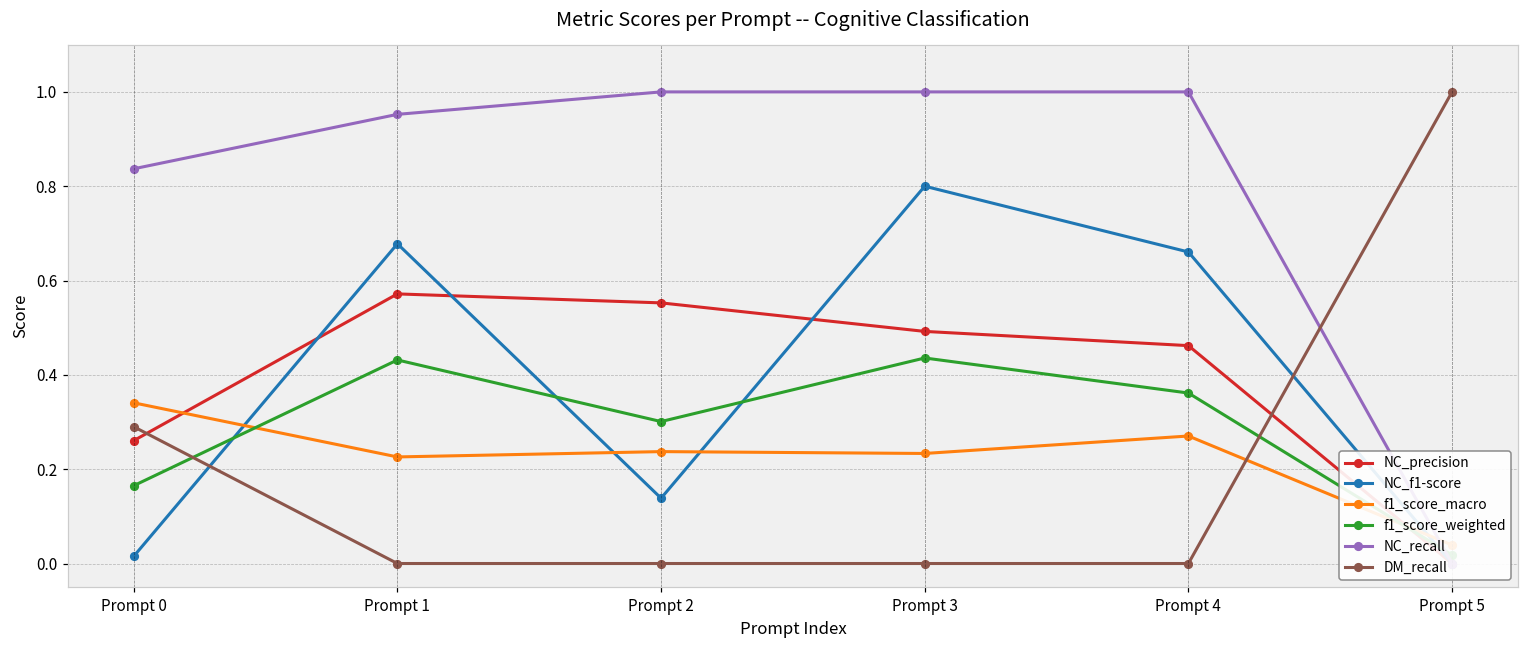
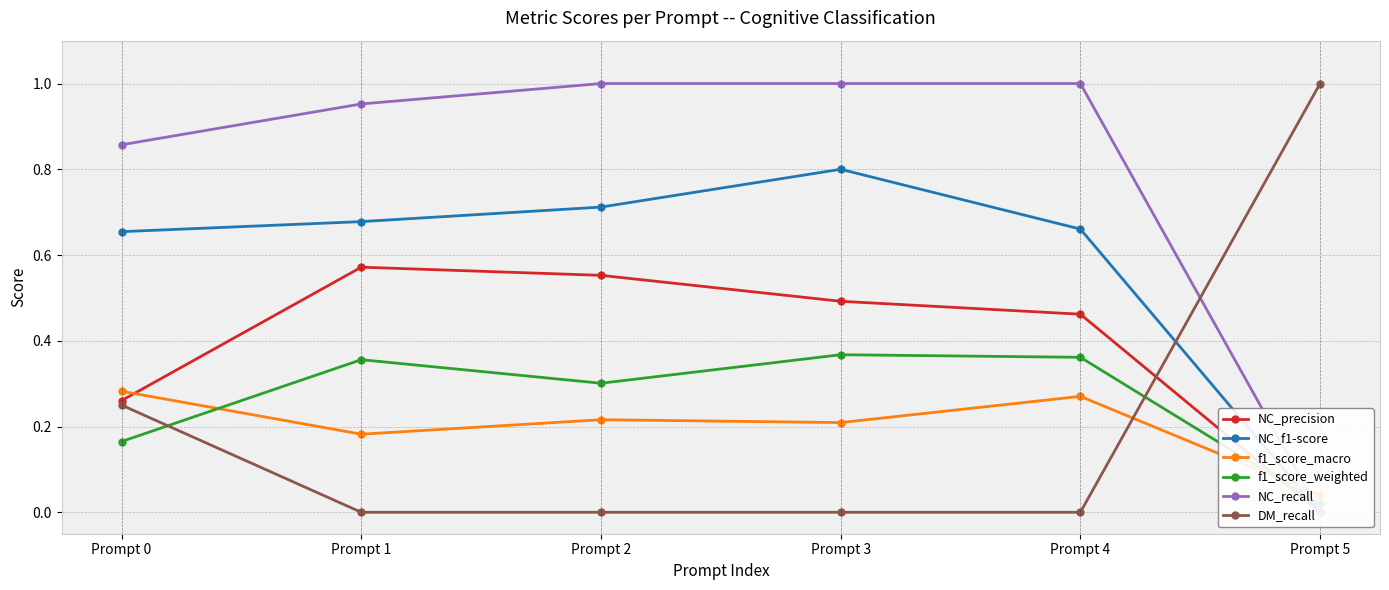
NC_f1-score, Prompt 0: 0.02 -> 0.65
f1_score_macro, Prompt 0: 0.34 -> 0.28
NC_recall, Prompt 0: 0.84 -> 0.86
DM_recall, Prompt 0: 0.29 -> 0.25
f1_score_macro, Prompt 1: 0.23 -> 0.18
f1_score_weighted, Prompt 1: 0.43 -> 0.36
NC_f1-score, Prompt 2: 0.14 -> 0.71
f1_score_macro, Prompt 2: 0.24 -> 0.22
f1_score_macro, Prompt 3: 0.23 -> 0.21
f1_score_weighted, Prompt 3: 0.44 -> 0.37
